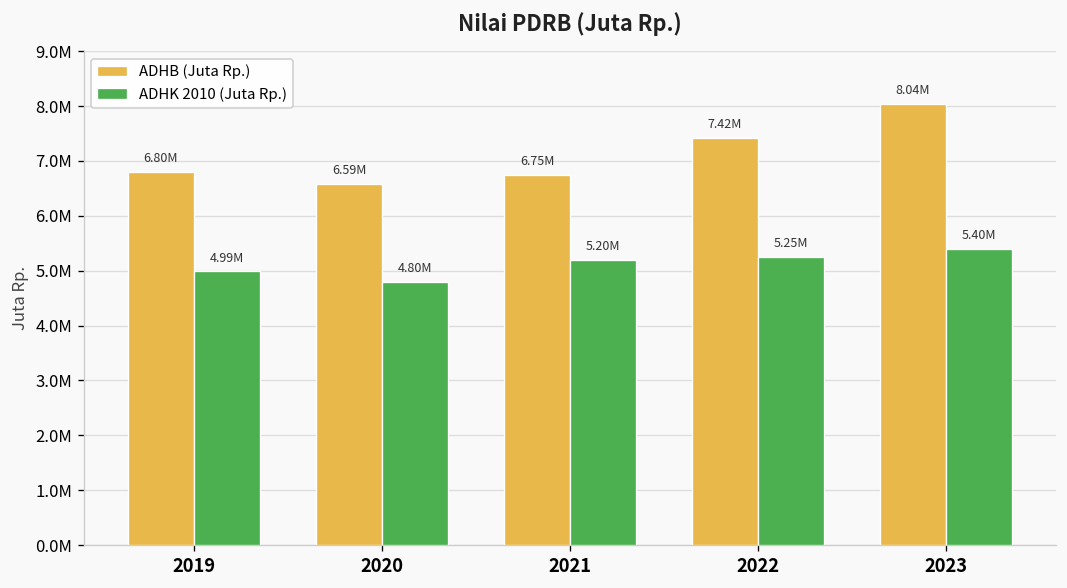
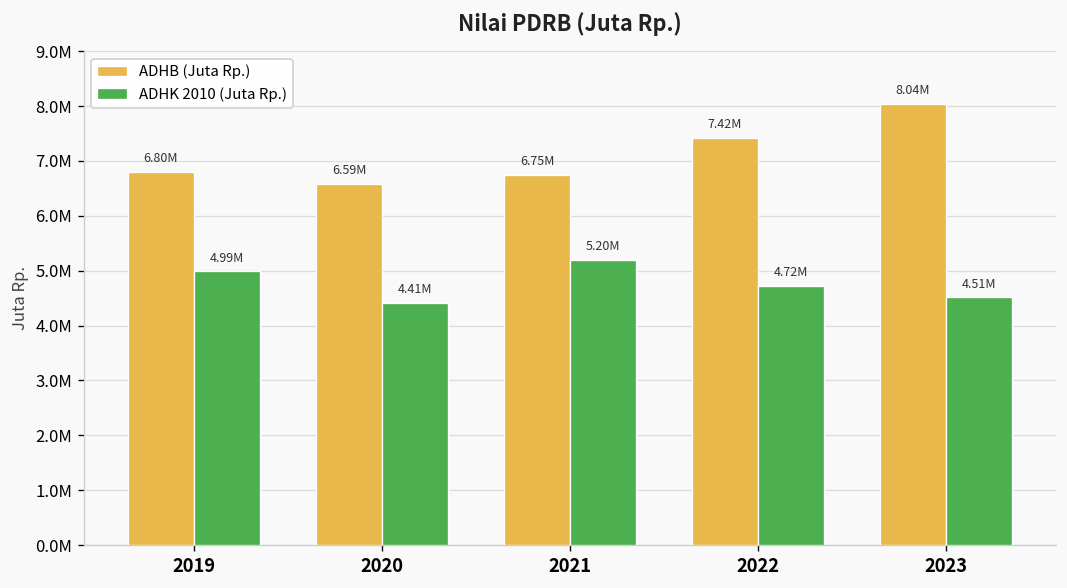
ADHK 2010 (Juta Rp.), 2020: 4.80M -> 4.41M
ADHK 2010 (Juta Rp.), 2022: 5.25M -> 4.72M
ADHK 2010 (Juta Rp.), 2023: 5.40M -> 4.51M
